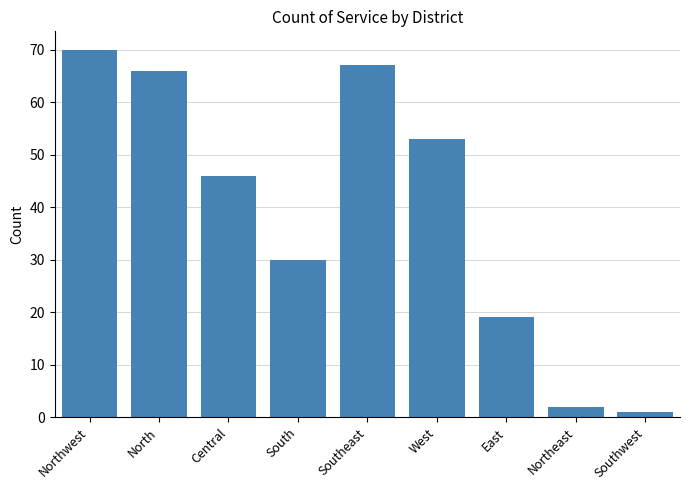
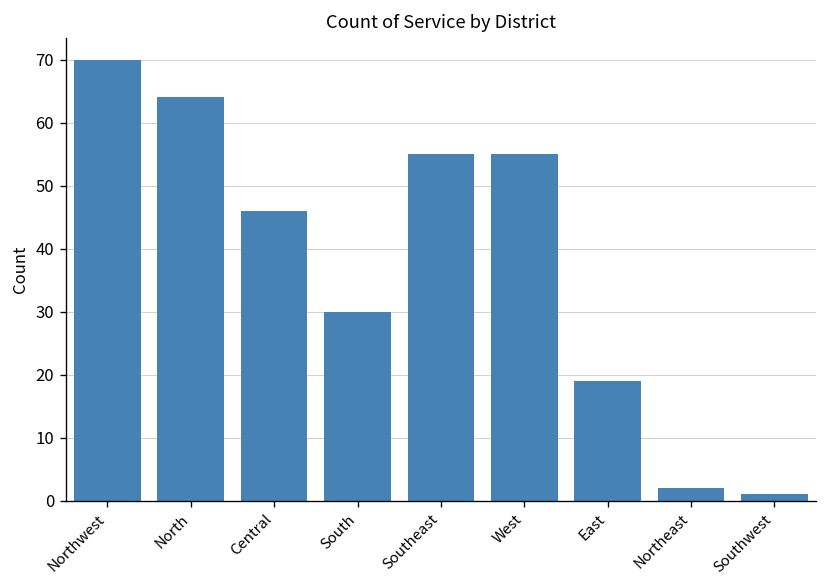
North: 66 -> 64
Southeast: 67 -> 55
West: 53 -> 55
